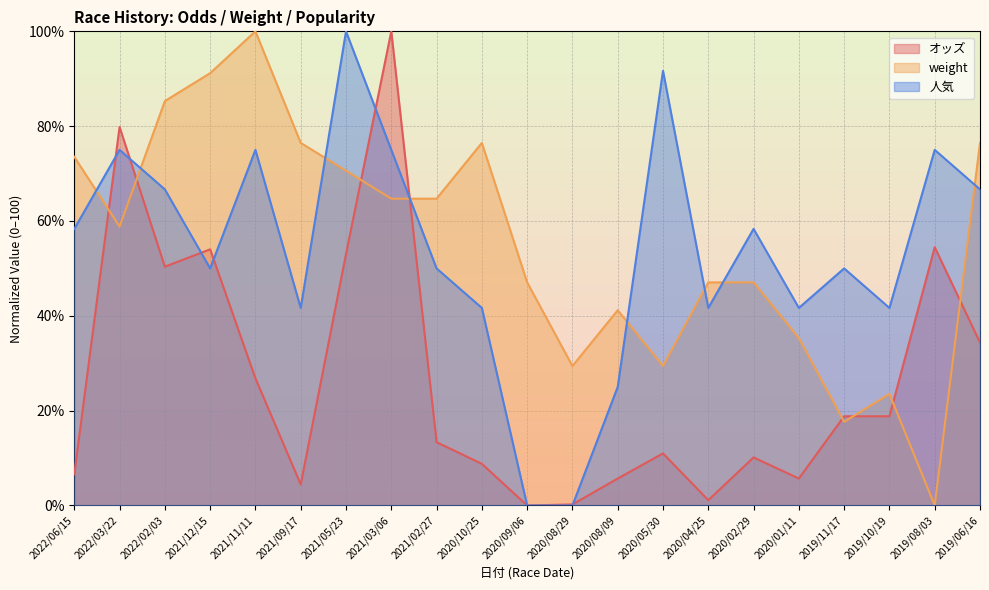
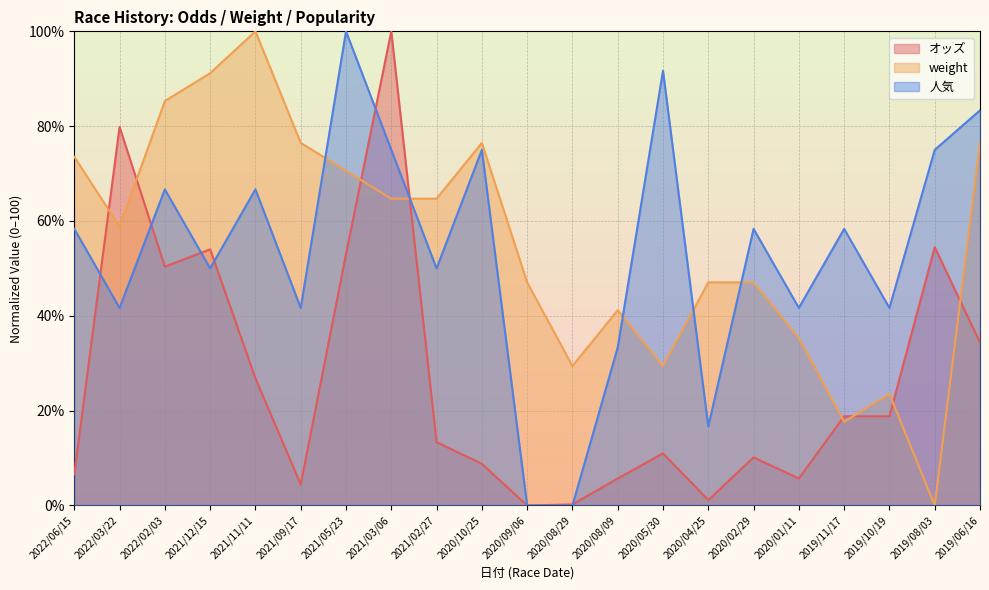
人気, 2022/03/22: 75% -> 42%
人気, 2021/11/11: 75% -> 67%
人気, 2020/10/25: 42% -> 75%
人気, 2020/08/09: 25% -> 33%
人気, 2020/04/25: 42% -> 17%
人気, 2019/11/17: 50% -> 58%
人気, 2019/06/16: 67% -> 83%
